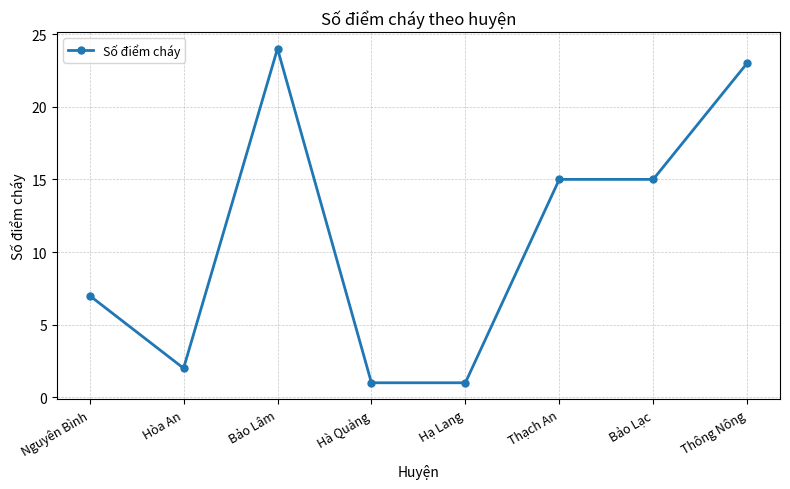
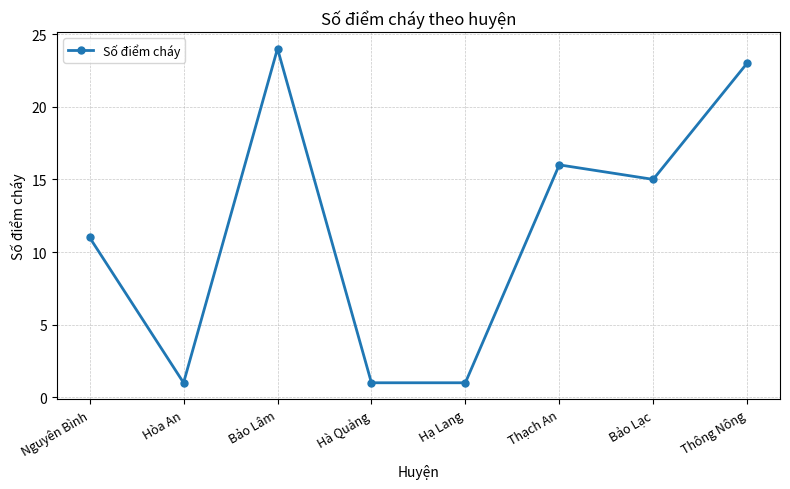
Nguyên Bình: 7 -> 11
Hòa An: 2 -> 1
Thạch An: 15 -> 16
